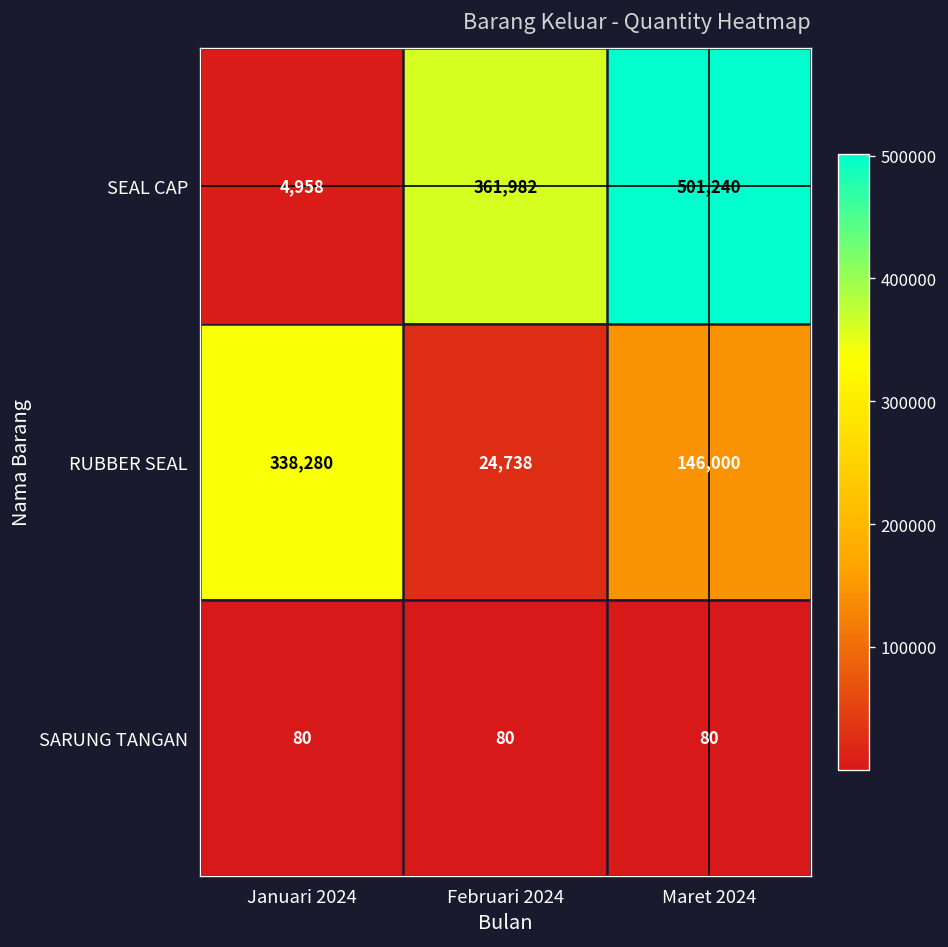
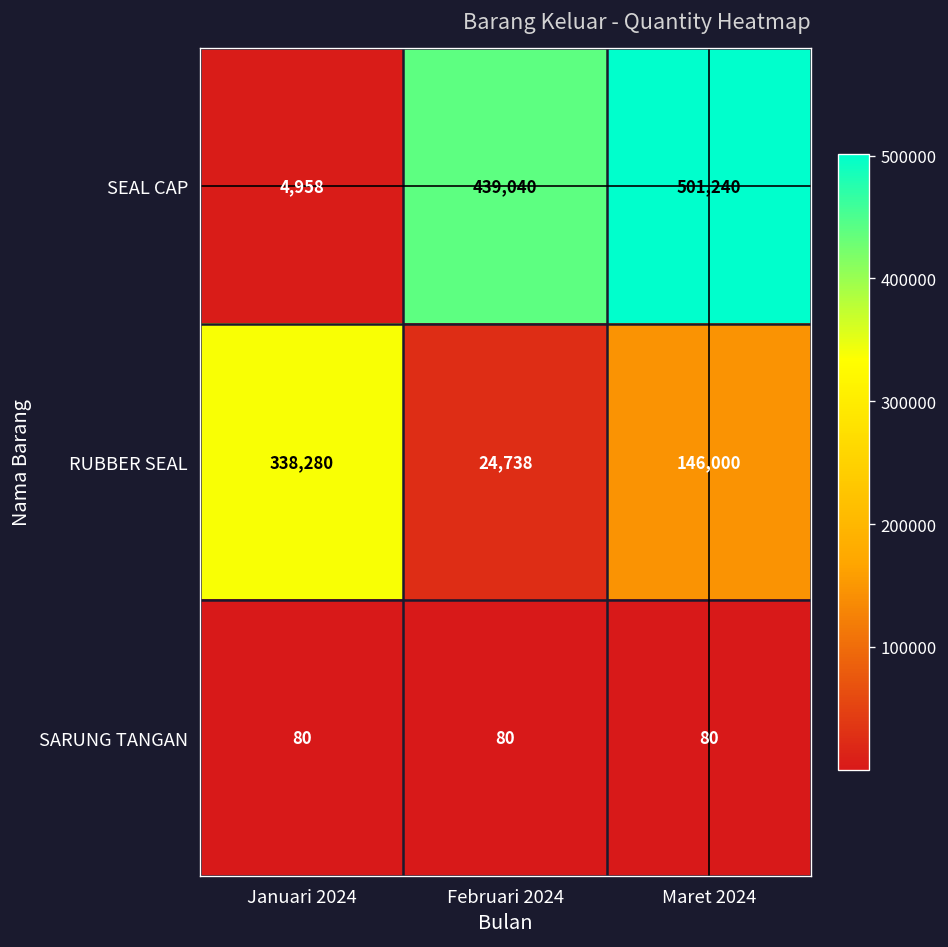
SEAL CAP, Februari 2024: 361,982 -> 439,040
